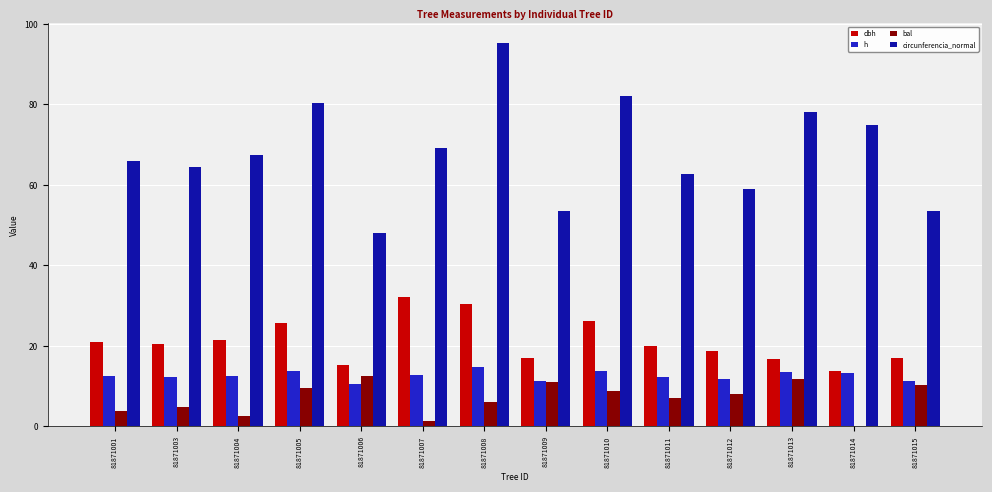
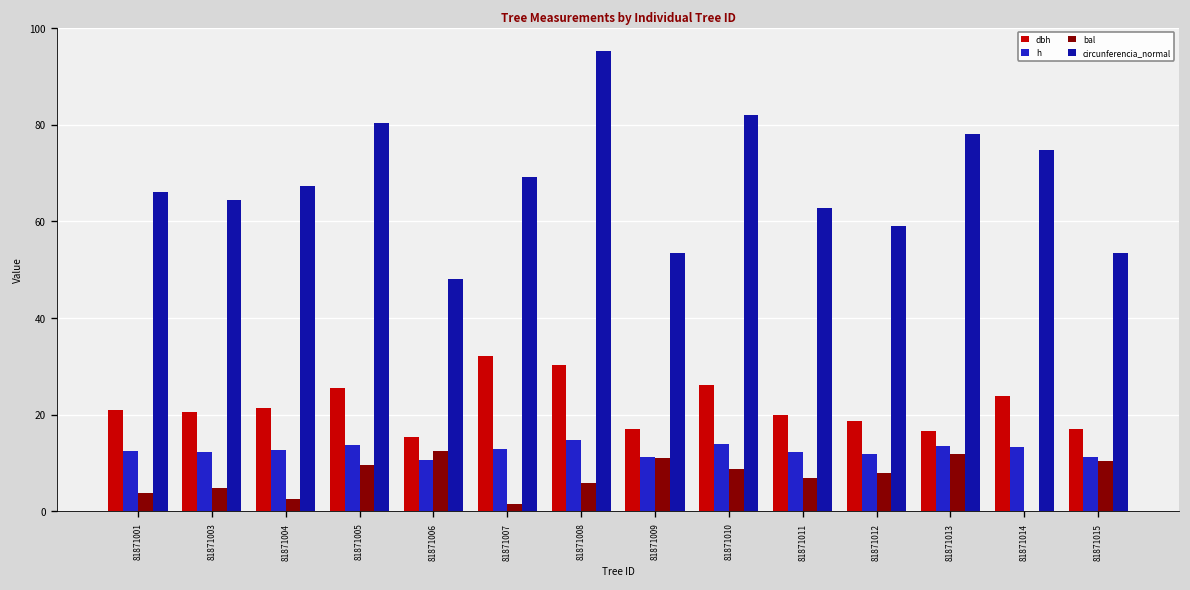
dbh, 81871014: 14 -> 24
